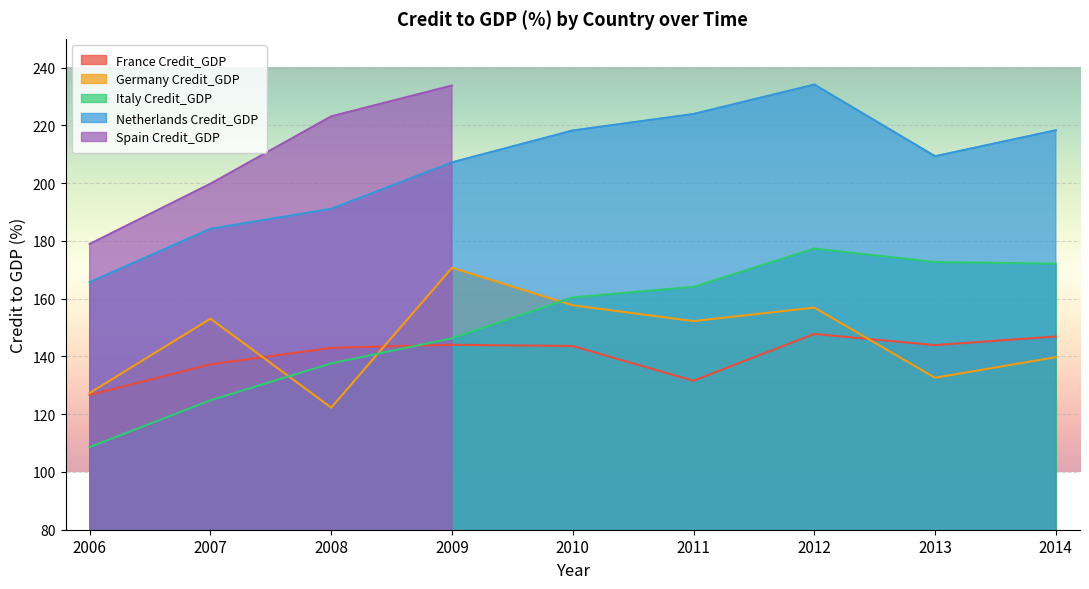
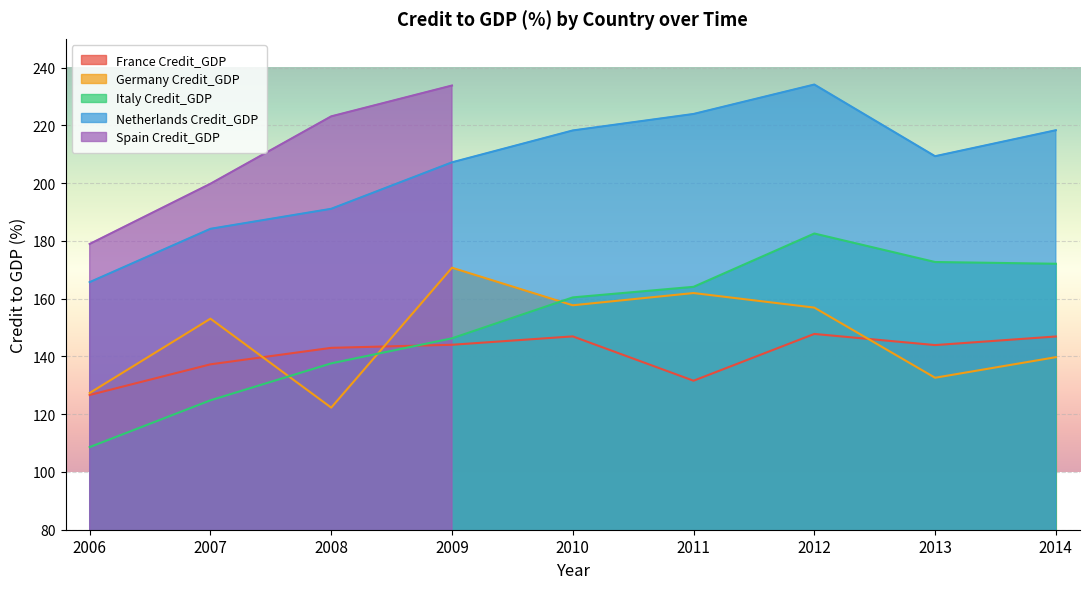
France Credit_GDP, 2010: 144 -> 147
Germany Credit_GDP, 2011: 152 -> 162
Italy Credit_GDP, 2012: 177 -> 183
